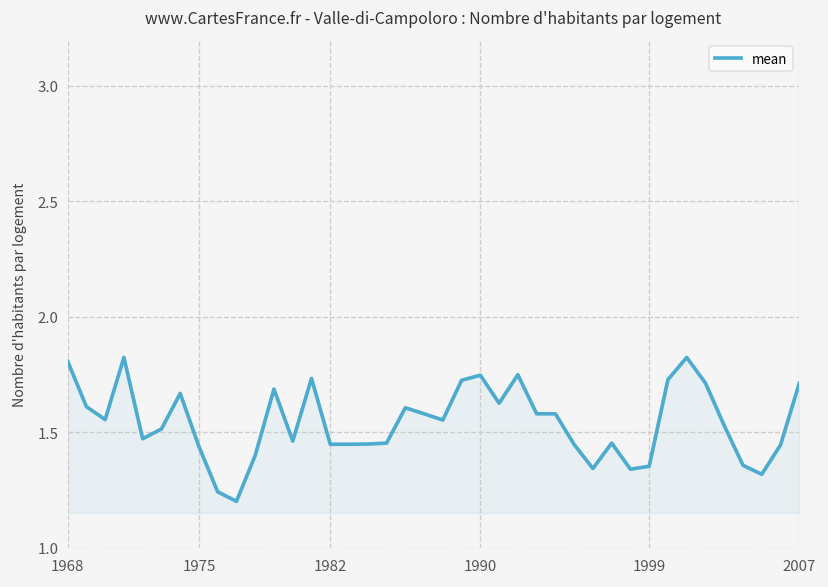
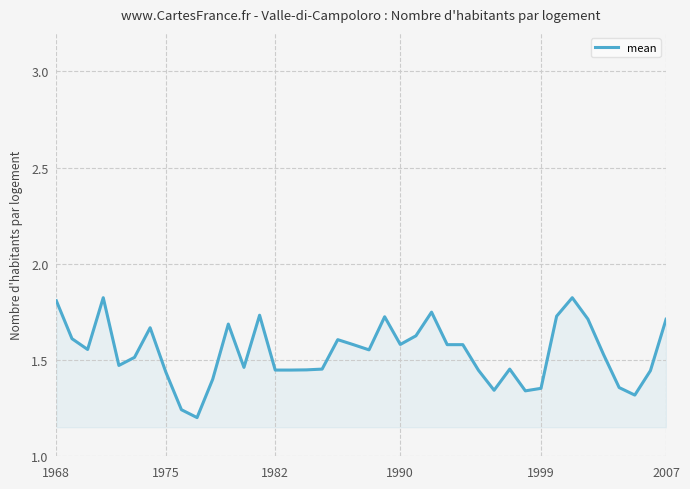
1990: 1.75 -> 1.58
